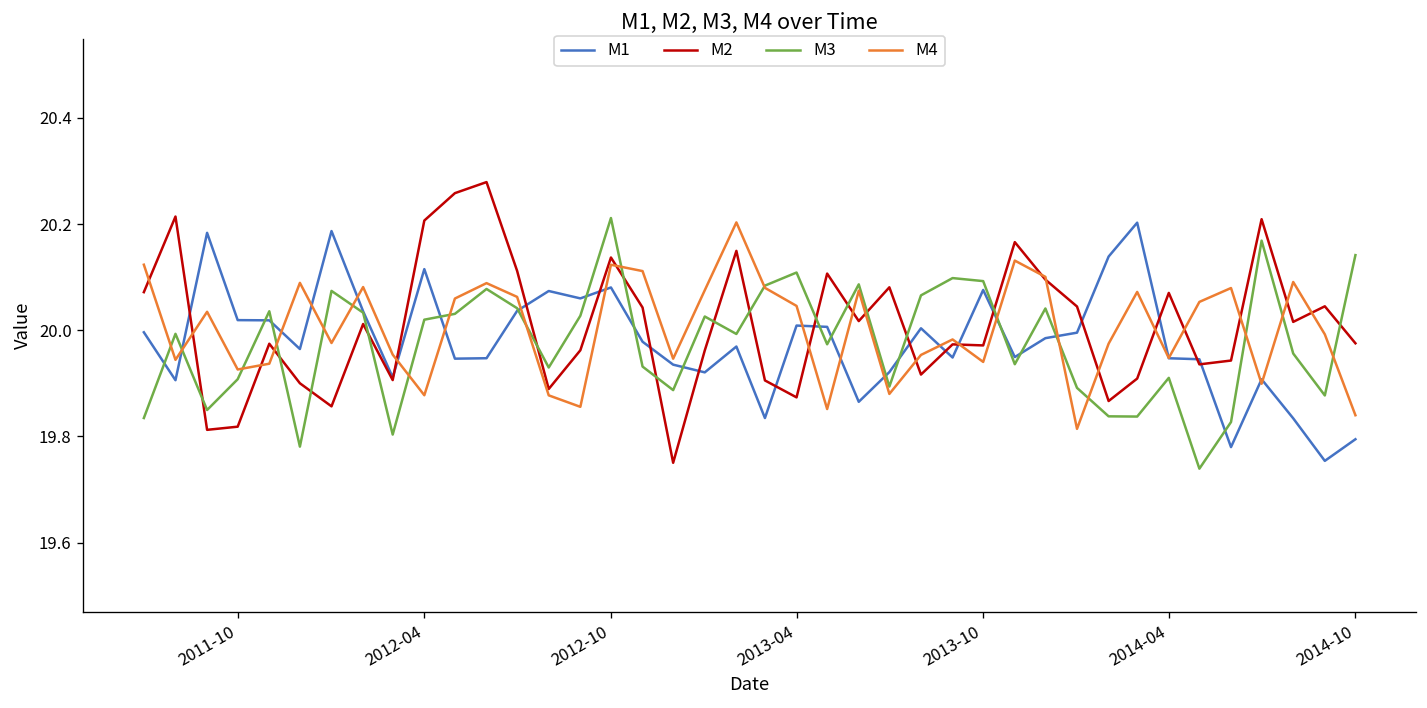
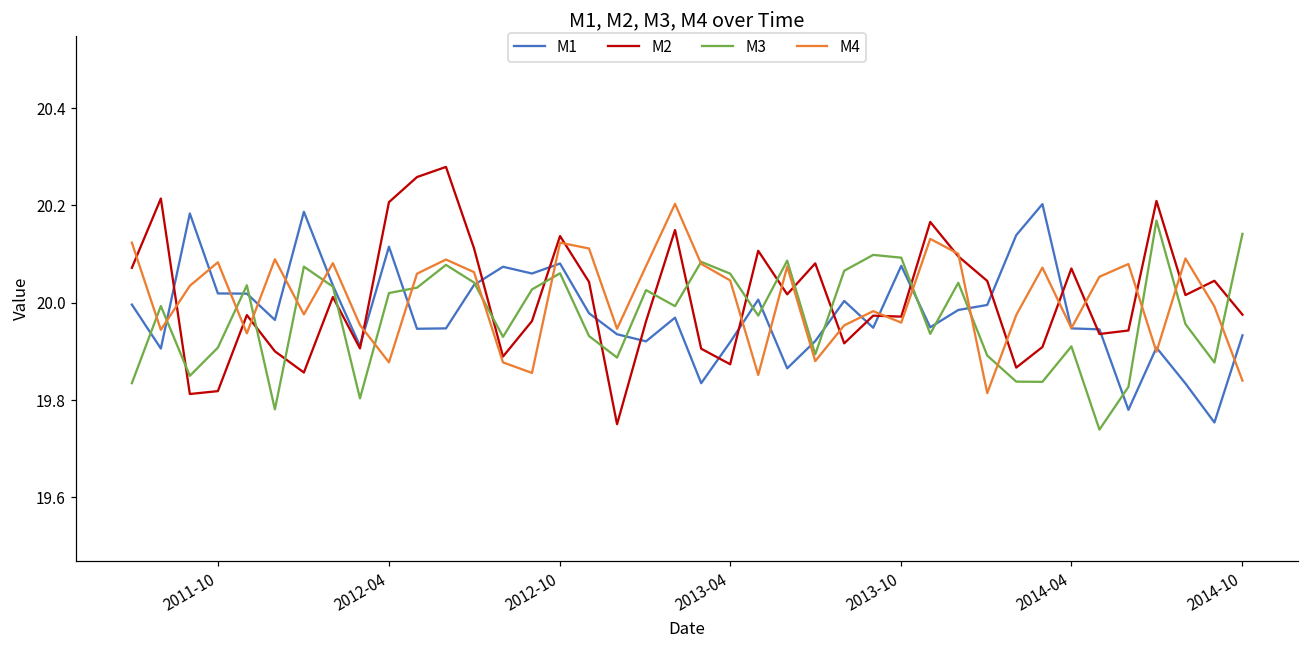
M4, 2011-10: 19.93 -> 20.08
M3, 2012-10: 20.21 -> 20.06
M1, 2013-04: 20.01 -> 19.92
M3, 2013-04: 20.11 -> 20.06
M4, 2013-10: 19.94 -> 19.96
M1, 2014-10: 19.79 -> 19.93
